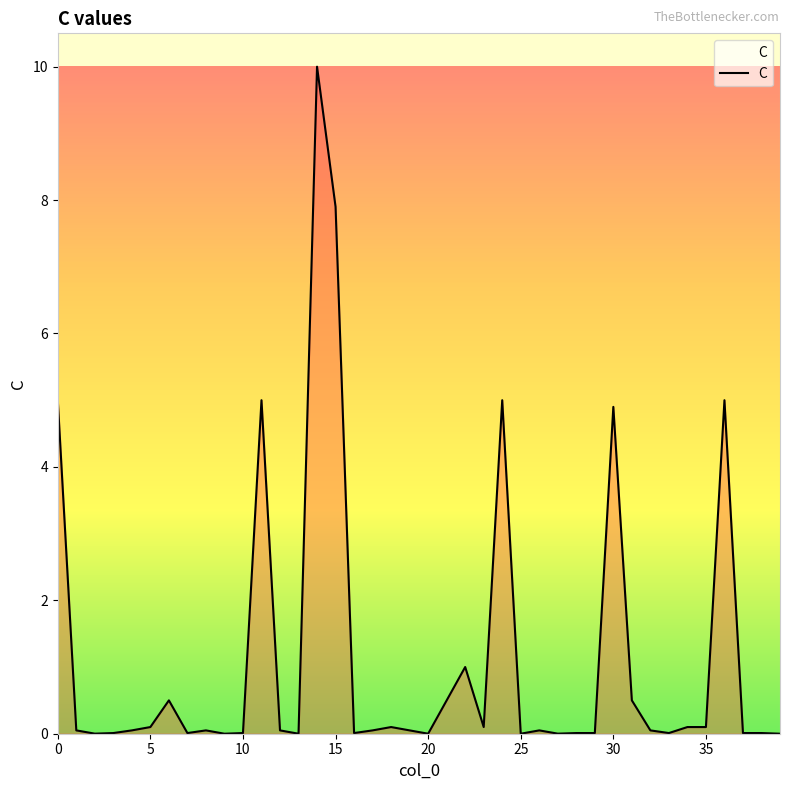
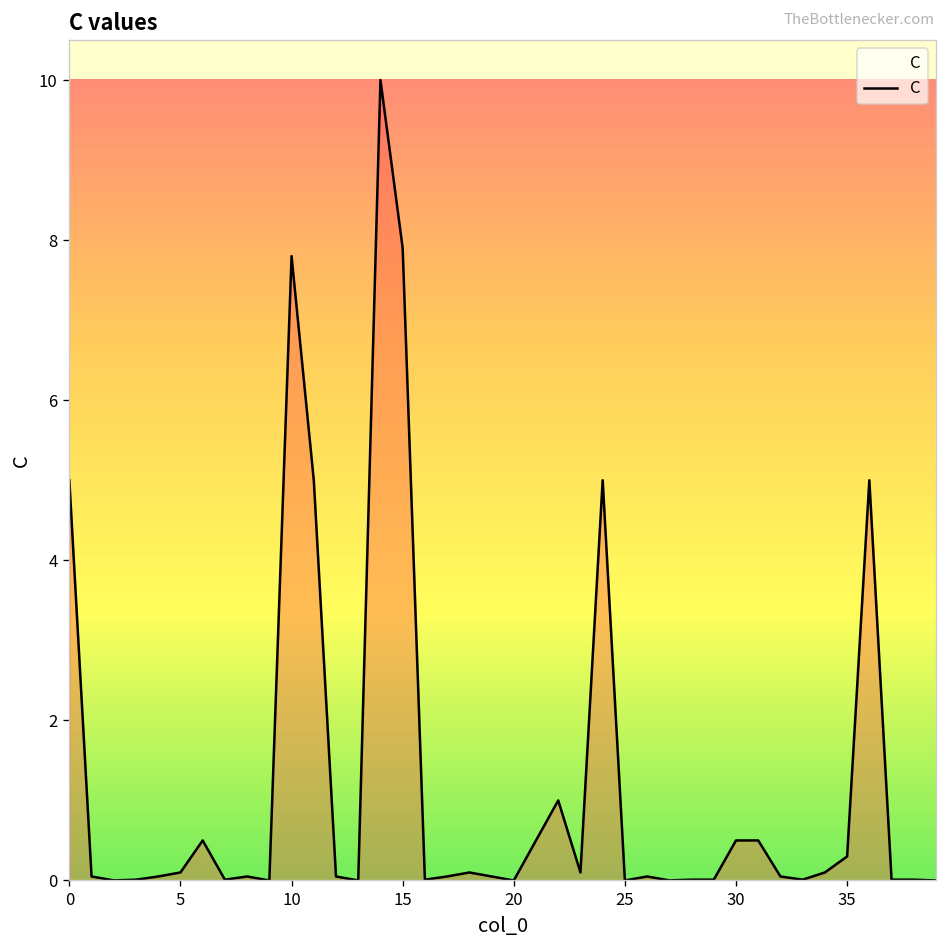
10: 0.0 -> 7.8
30: 4.9 -> 0.5
35: 0.1 -> 0.3
